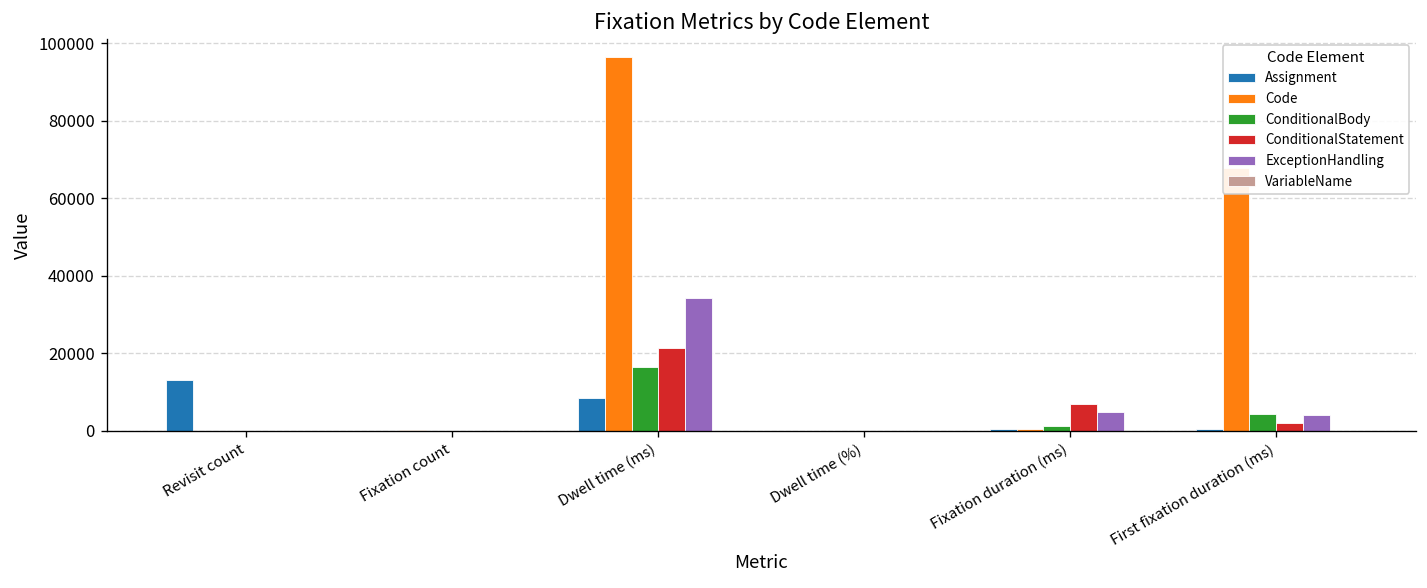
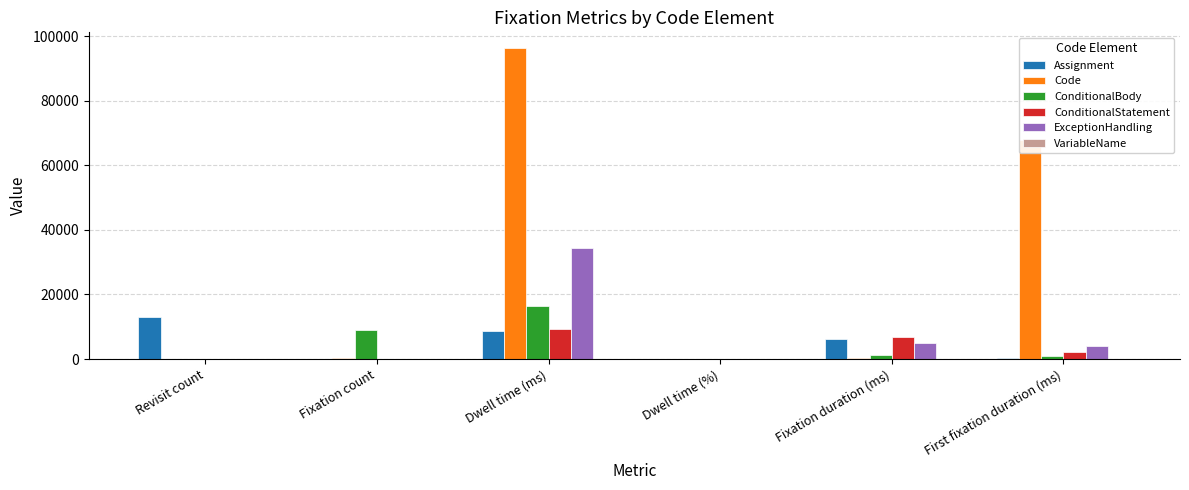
ConditionalBody, Fixation count: 0 -> 9000
ConditionalStatement, Dwell time (ms): 21000 -> 9000
Assignment, Fixation duration (ms): 0 -> 6000
ConditionalBody, First fixation duration (ms): 4000 -> 1000
